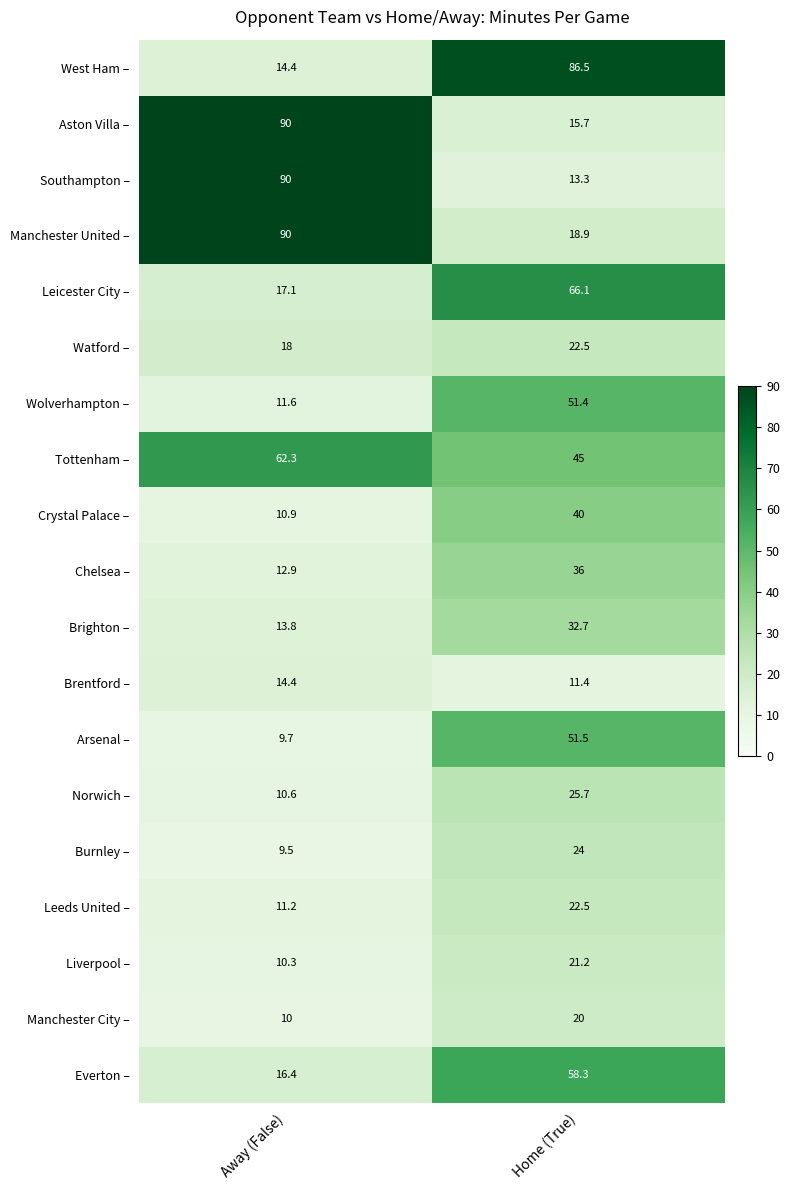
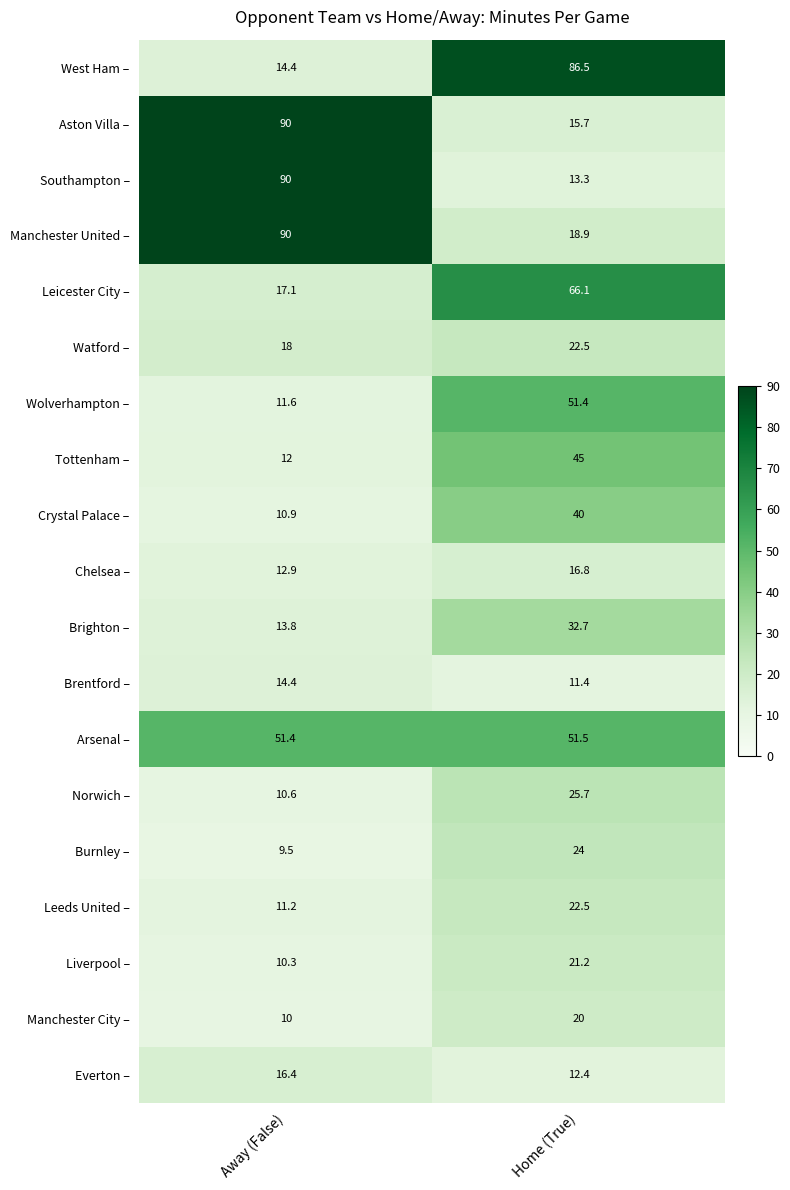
Tottenham –, Away (False): 62.3 -> 12
Chelsea –, Home (True): 36 -> 16.8
Arsenal –, Away (False): 9.7 -> 51.4
Everton –, Home (True): 58.3 -> 12.4
